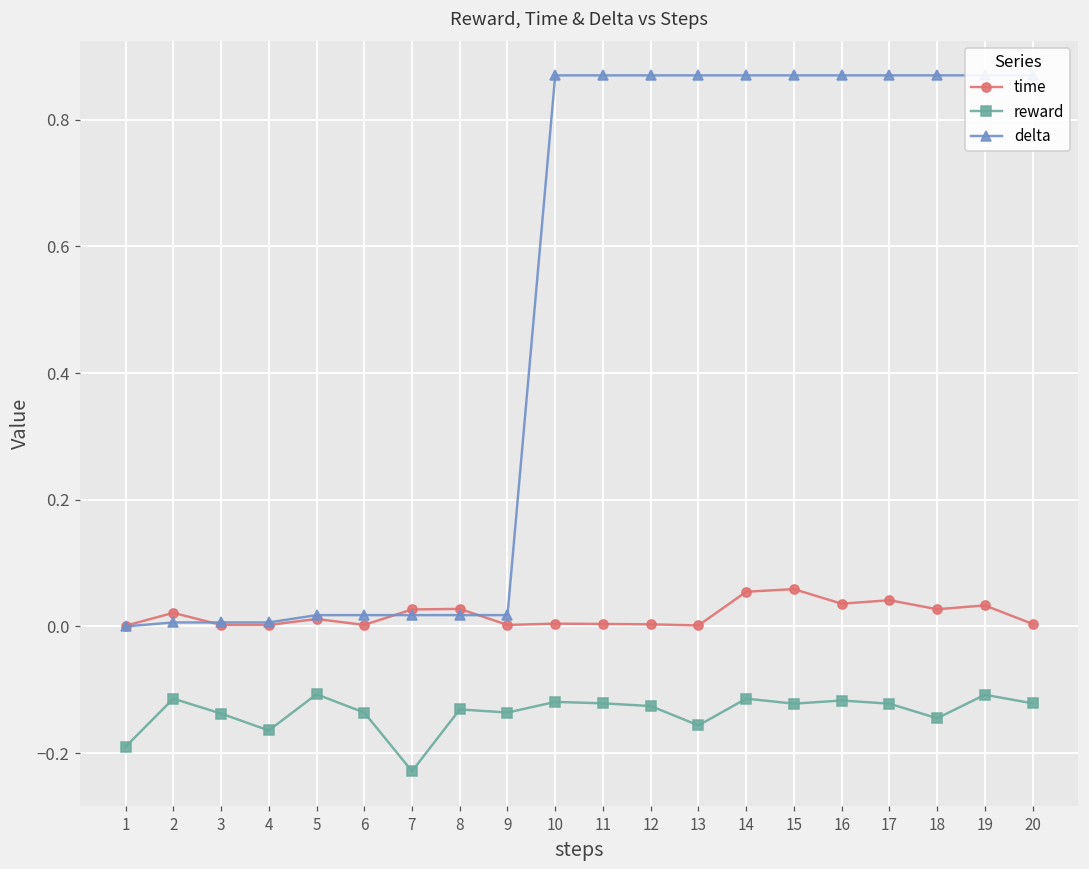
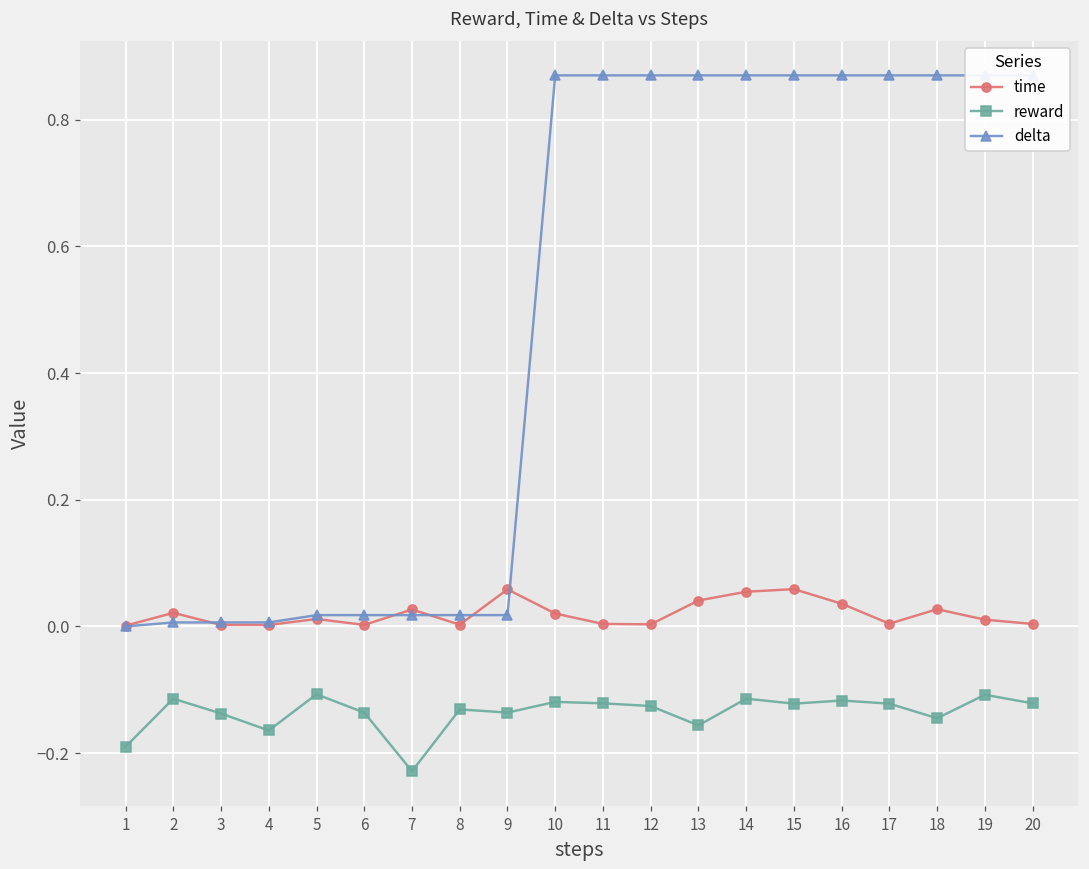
time, 8: 0.03 -> 0.00
time, 9: 0.00 -> 0.06
time, 10: 0.00 -> 0.02
time, 13: 0.00 -> 0.04
time, 17: 0.04 -> 0.00
time, 19: 0.03 -> 0.01
